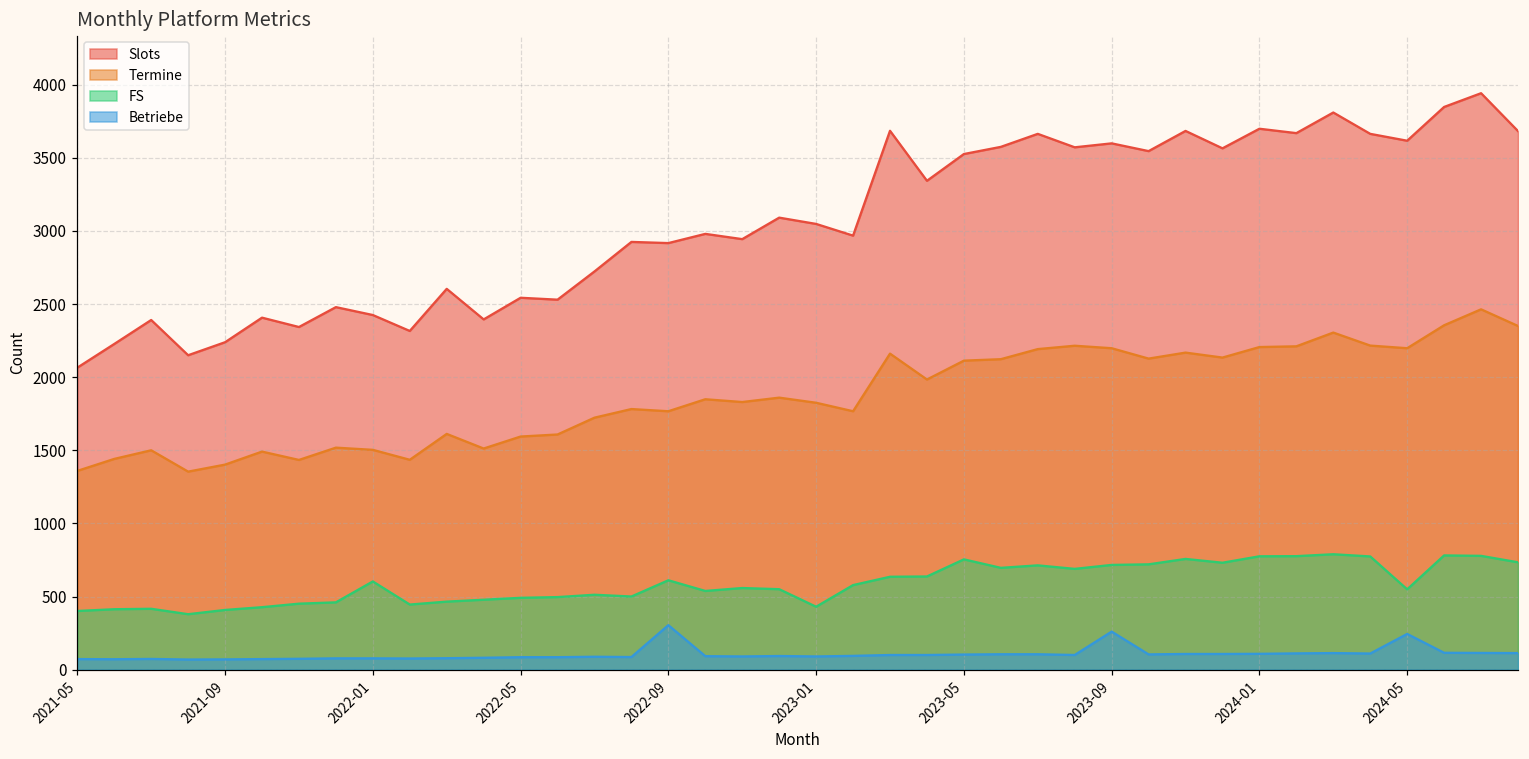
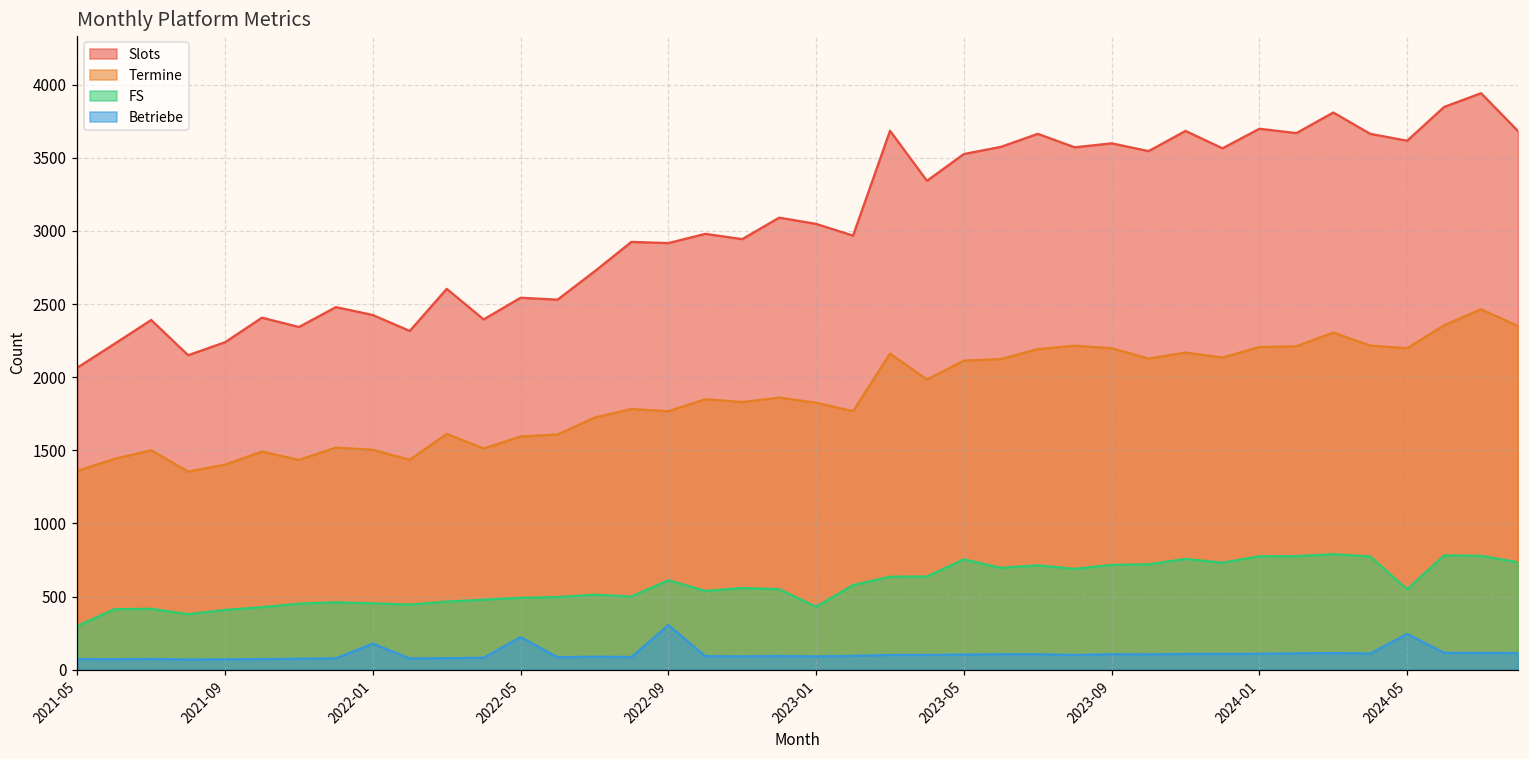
FS, 2021-05: 400 -> 300
FS, 2022-01: 600 -> 450
Betriebe, 2022-01: 80 -> 180
Betriebe, 2022-05: 90 -> 220
Betriebe, 2023-09: 260 -> 110
